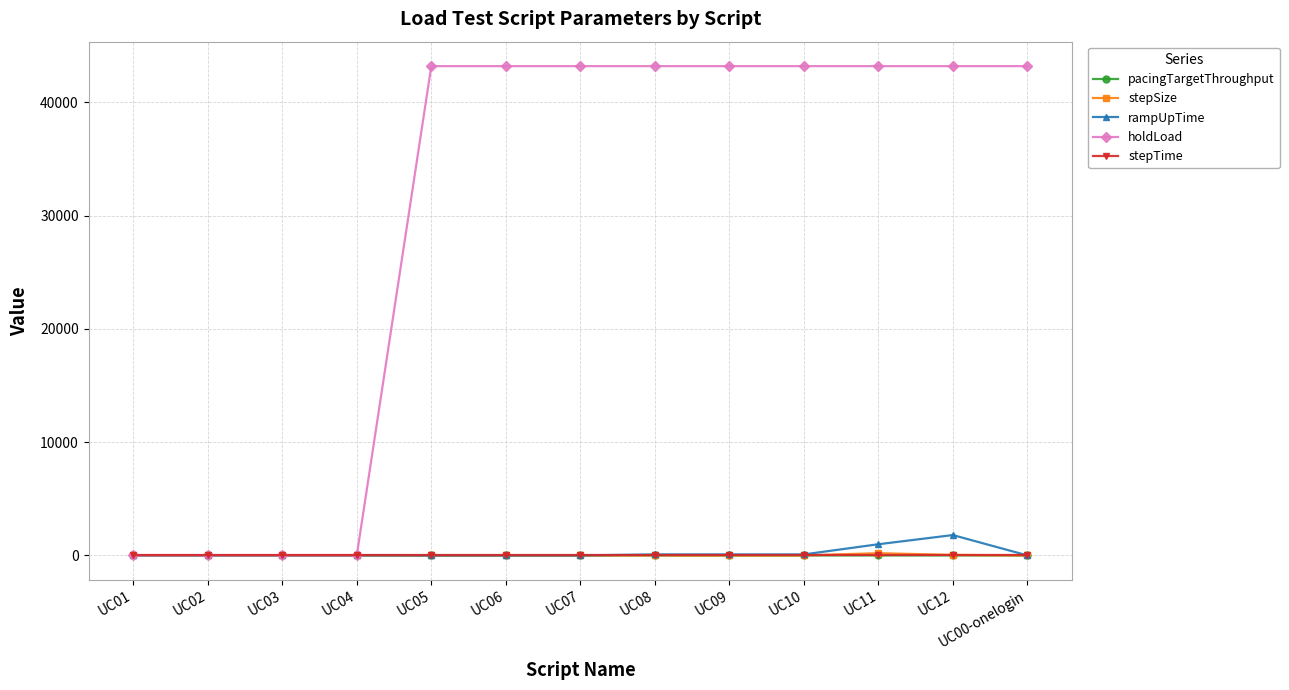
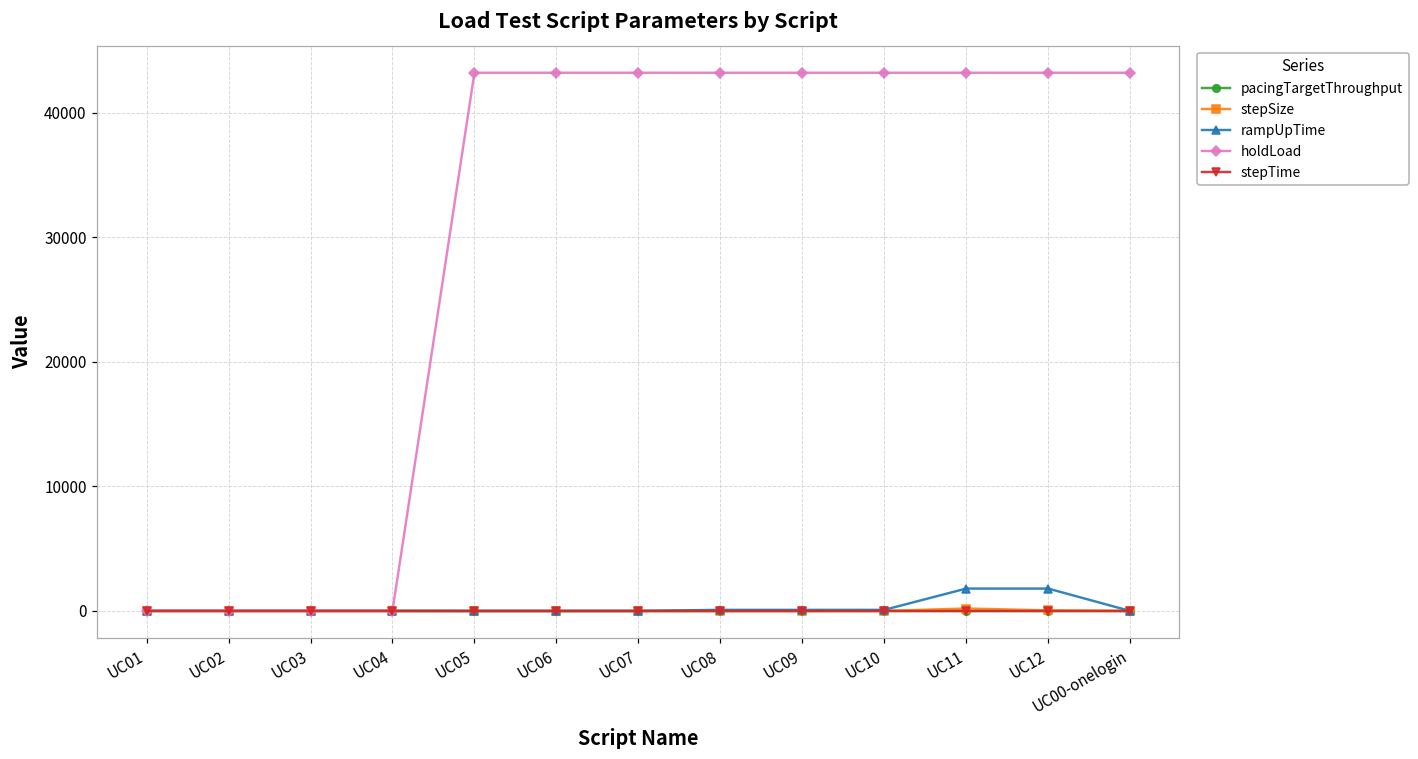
rampUpTime, UC11: 1000 -> 1800
